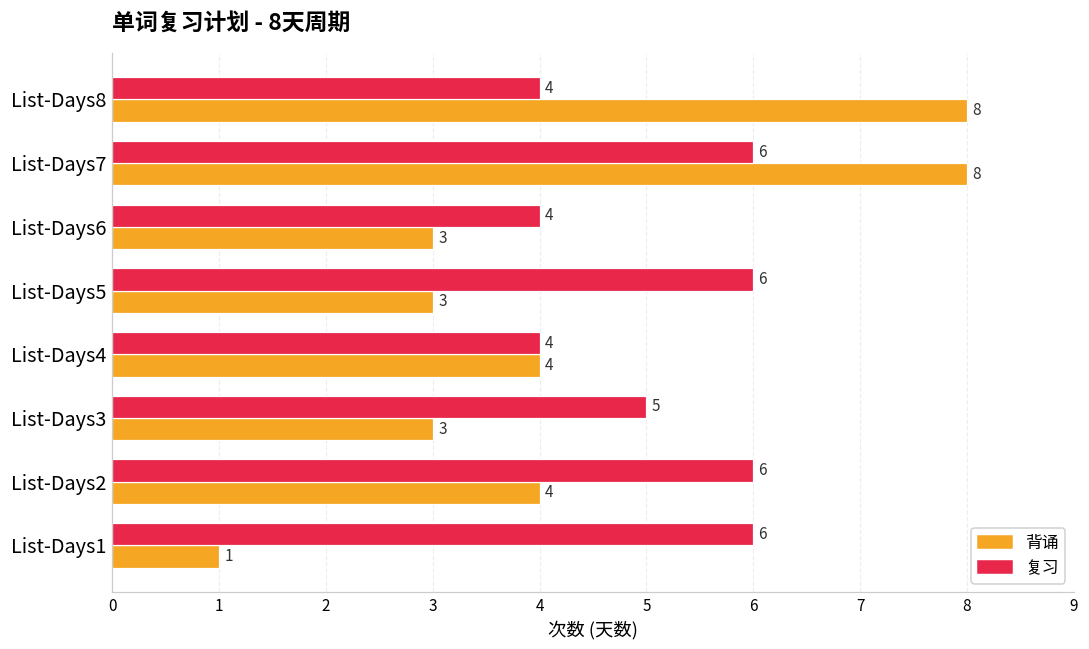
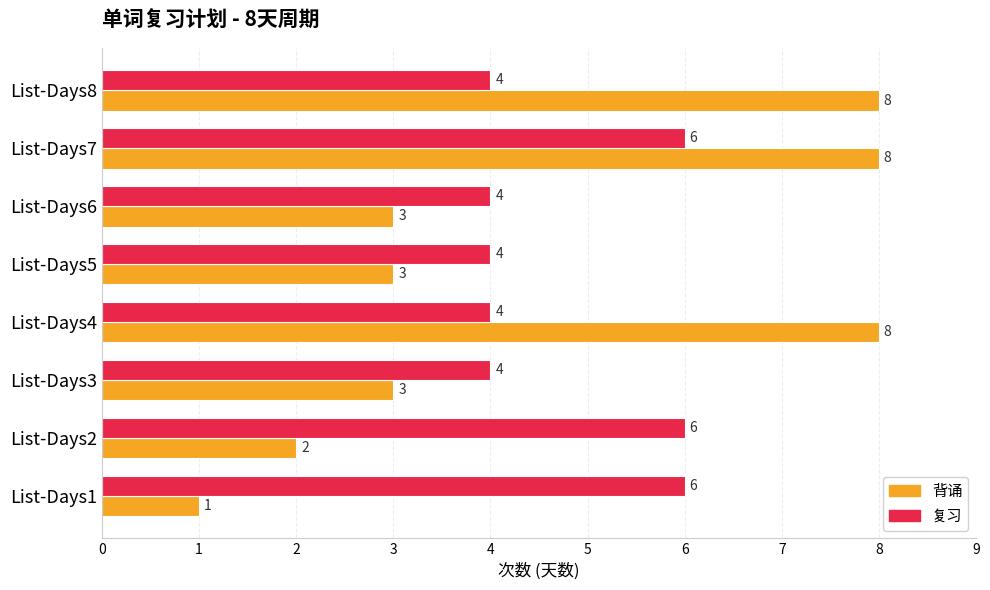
复习, List-Days5: 6 -> 4
背诵, List-Days4: 4 -> 8
复习, List-Days3: 5 -> 4
背诵, List-Days2: 4 -> 2
